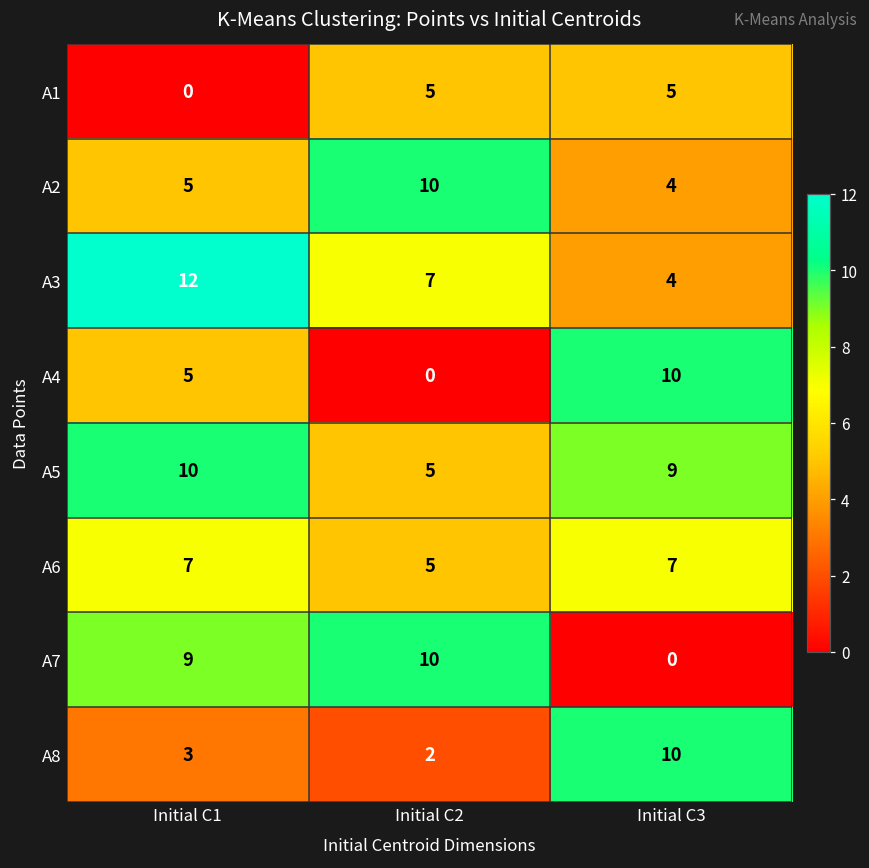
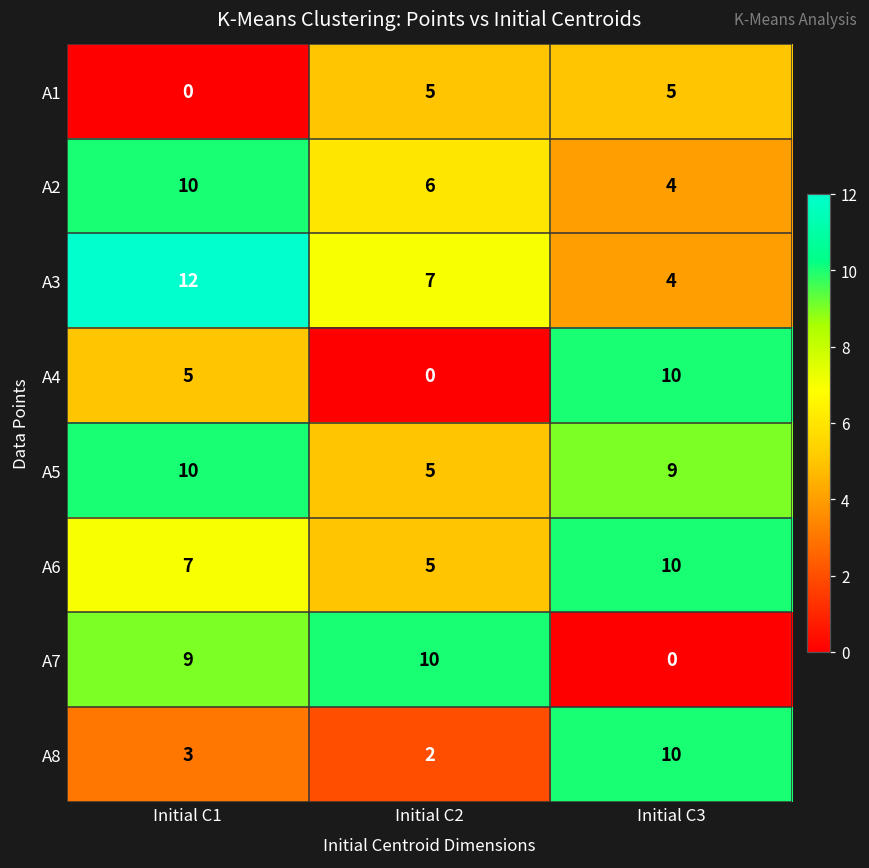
A2, Initial C1: 5 -> 10
A2, Initial C2: 10 -> 6
A6, Initial C3: 7 -> 10
